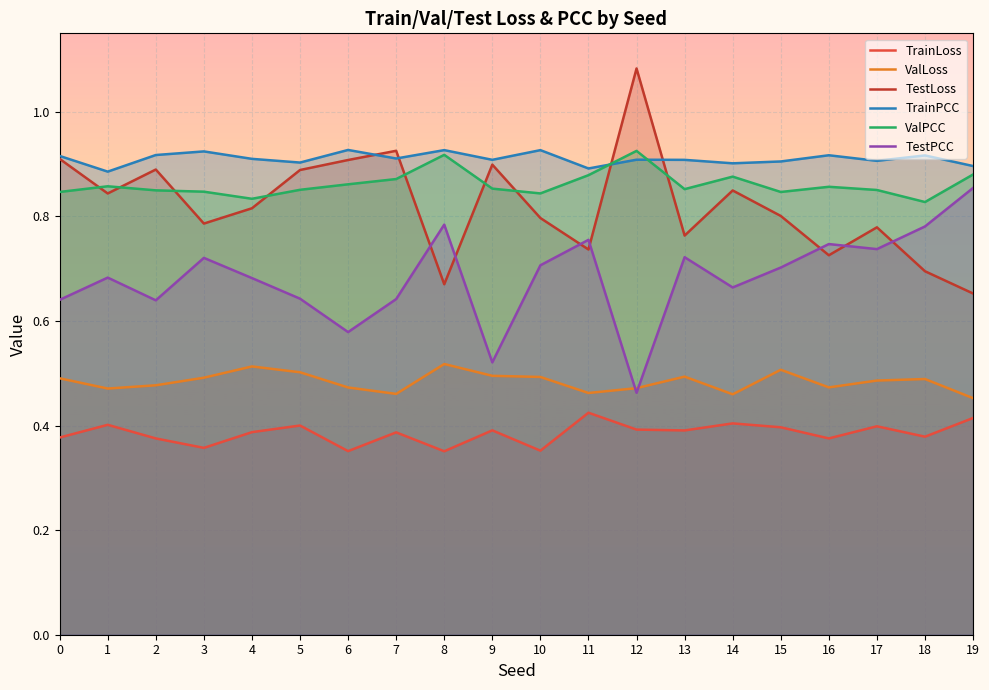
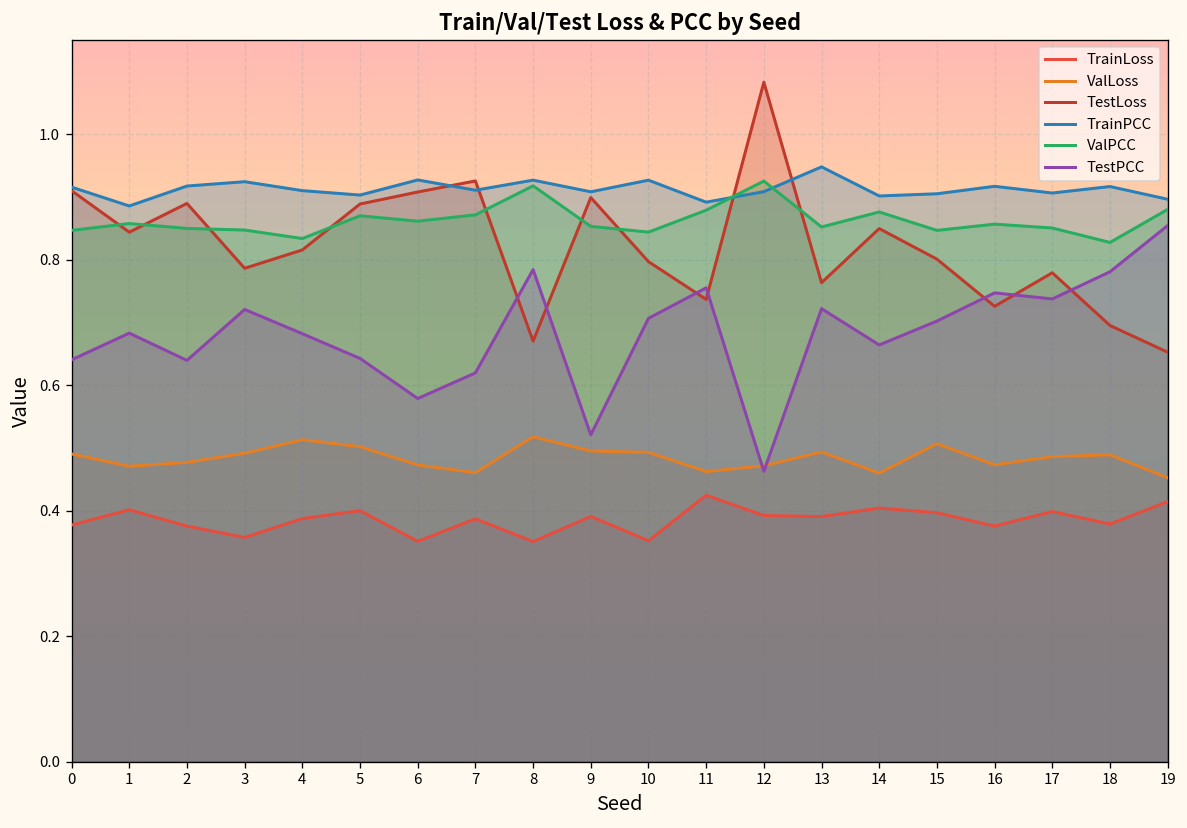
ValPCC, 5: 0.85 -> 0.87
TestPCC, 7: 0.64 -> 0.62
TrainPCC, 13: 0.91 -> 0.95
